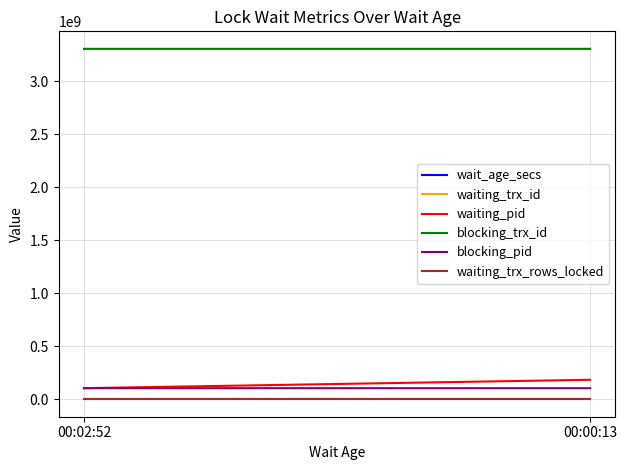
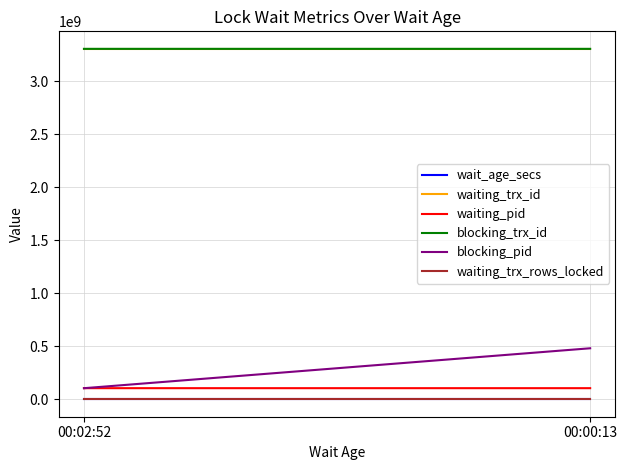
waiting_pid, 00:00:13: 180000000 -> 100000000
blocking_pid, 00:00:13: 100000000 -> 480000000
